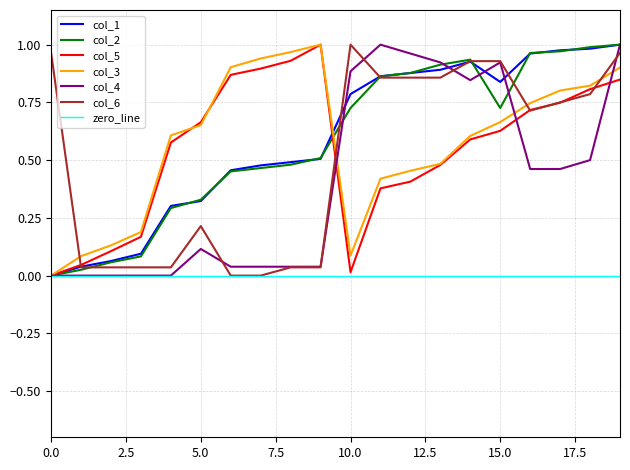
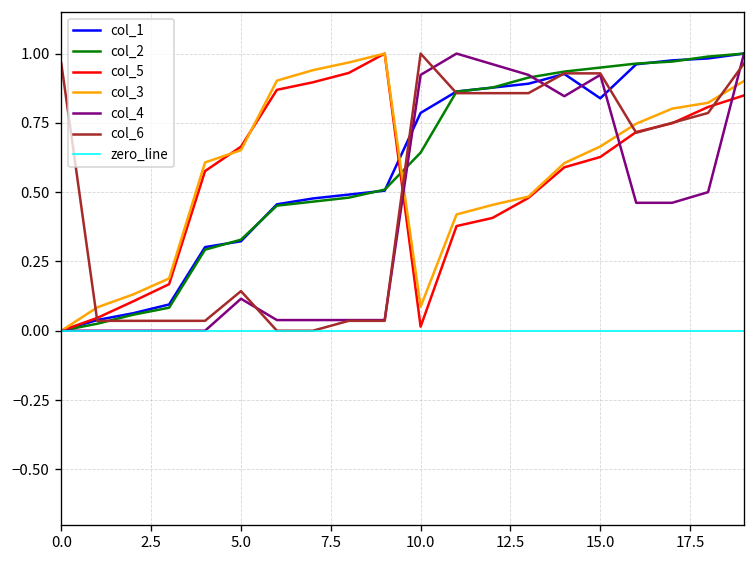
col_6, 5.0: 0.21 -> 0.14
col_2, 10.0: 0.73 -> 0.64
col_4, 10.0: 0.88 -> 0.92
col_2, 15.0: 0.73 -> 0.95
